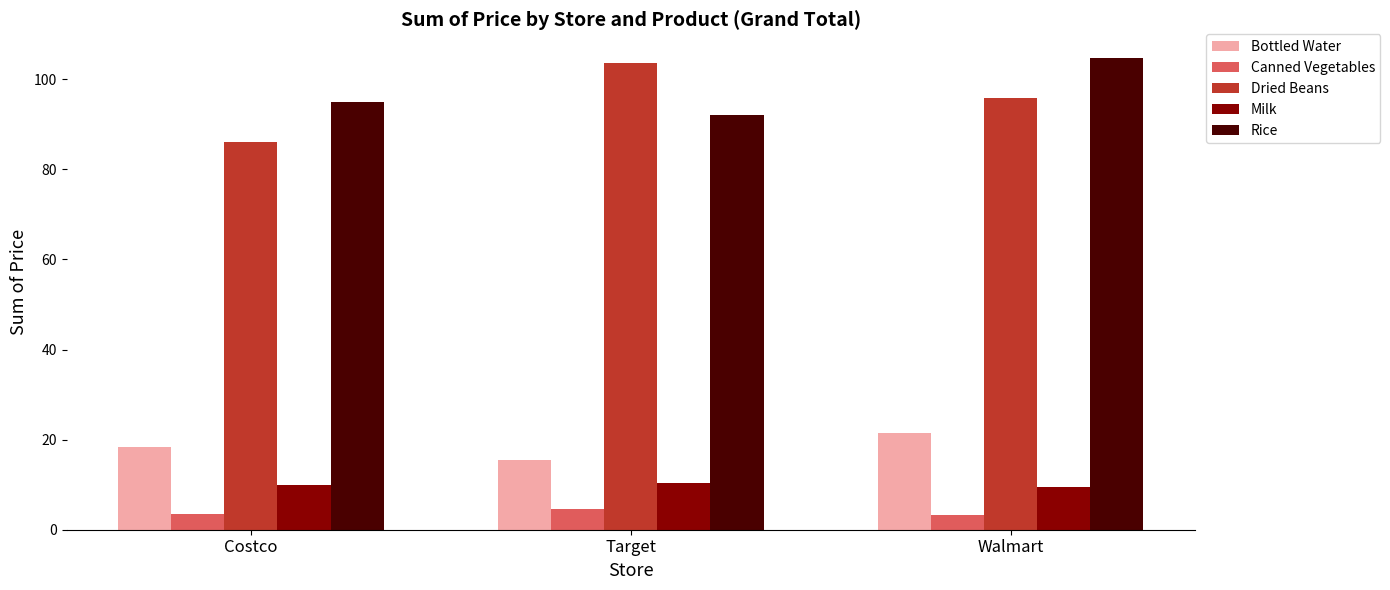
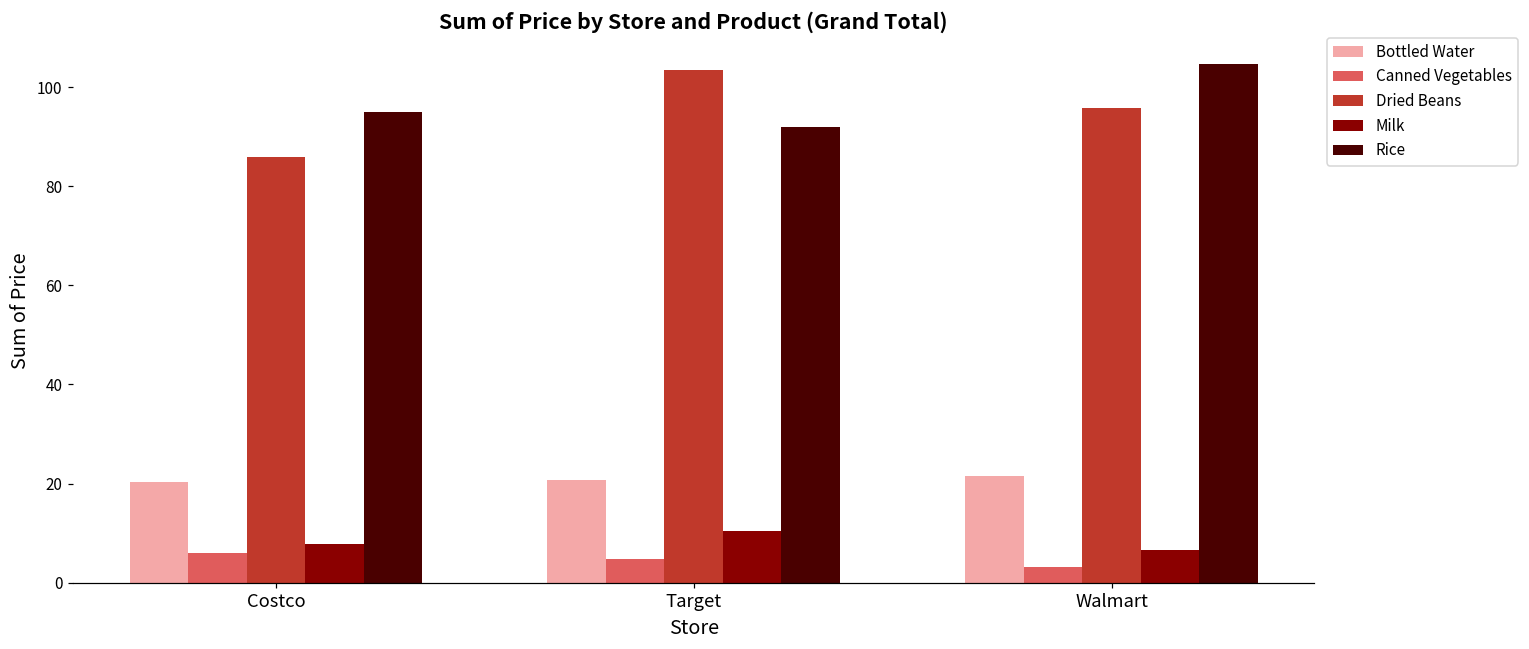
Bottled Water, Costco: 18 -> 20
Canned Vegetables, Costco: 3 -> 6
Milk, Costco: 10 -> 8
Bottled Water, Target: 15 -> 21
Milk, Walmart: 9 -> 7
